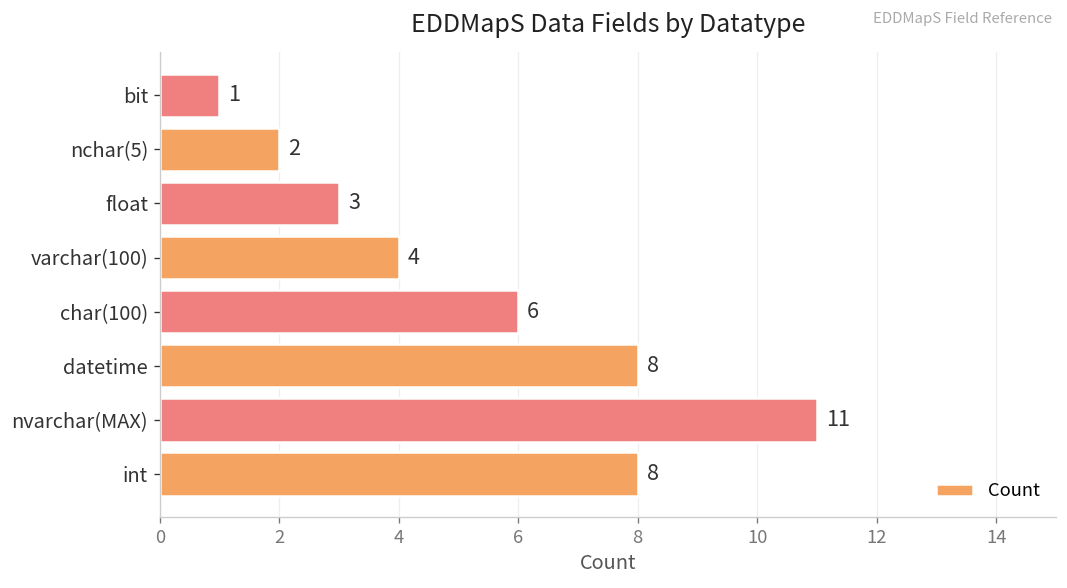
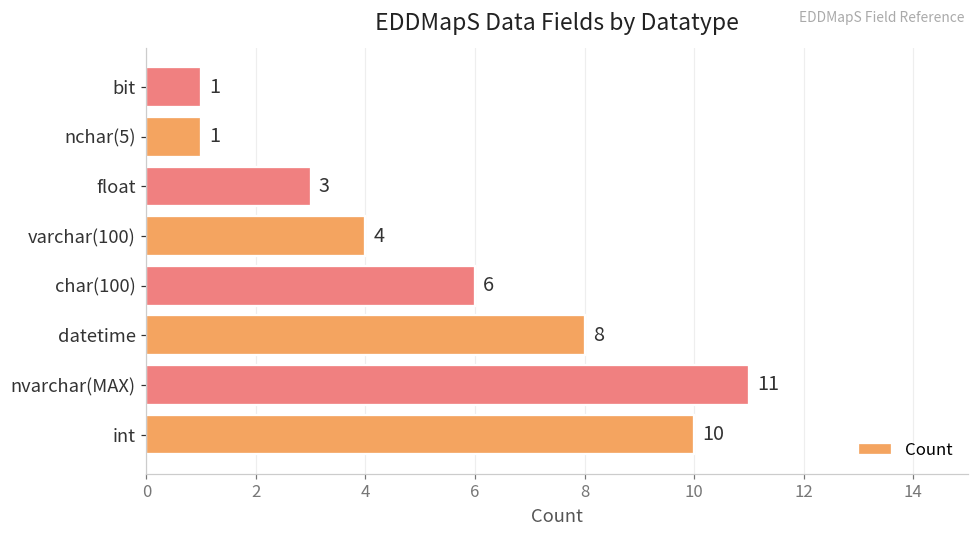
nchar(5): 2 -> 1
int: 8 -> 10
